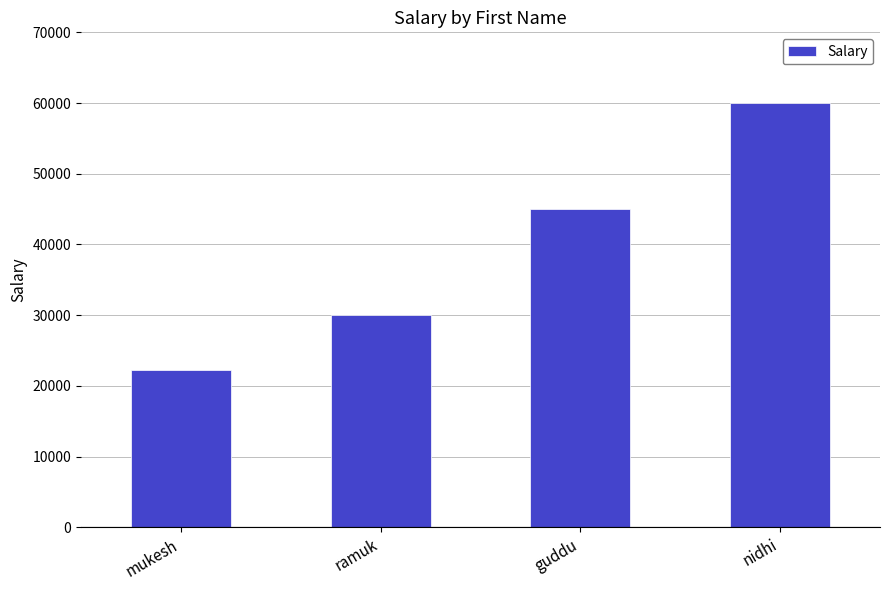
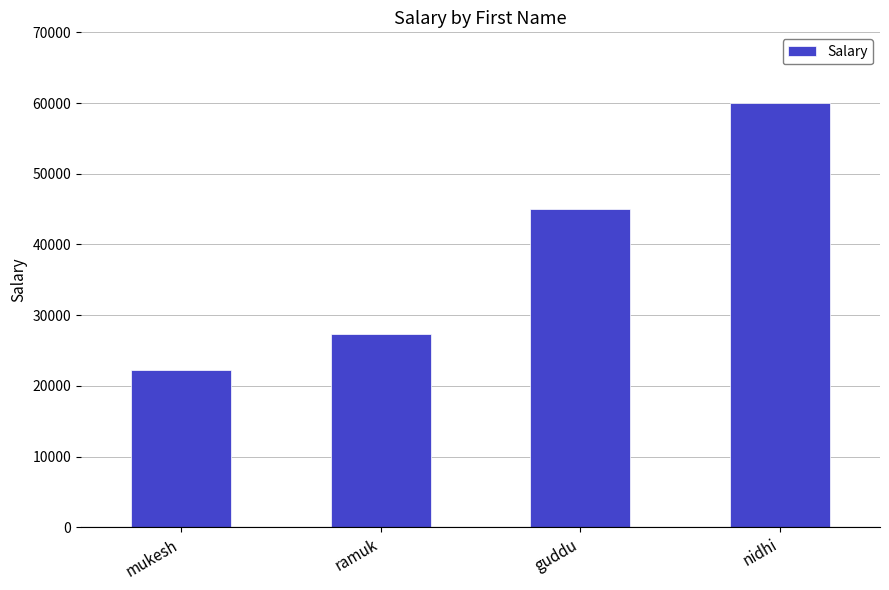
ramuk: 30000 -> 27000
